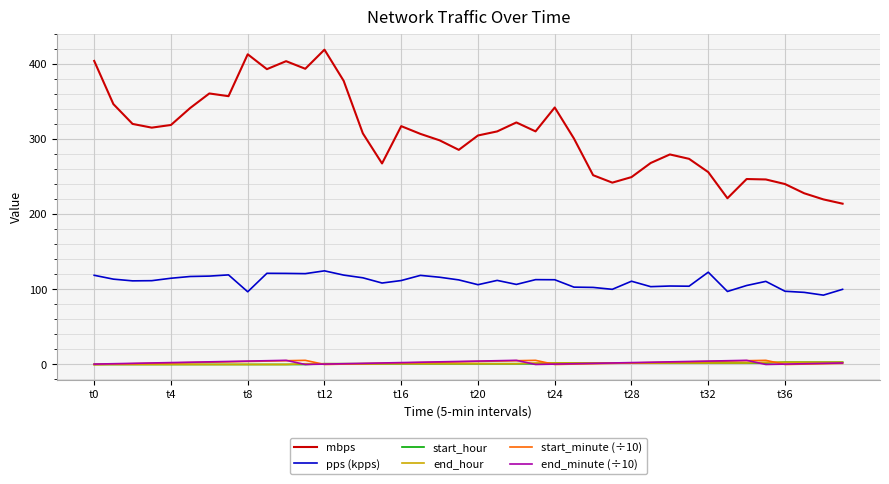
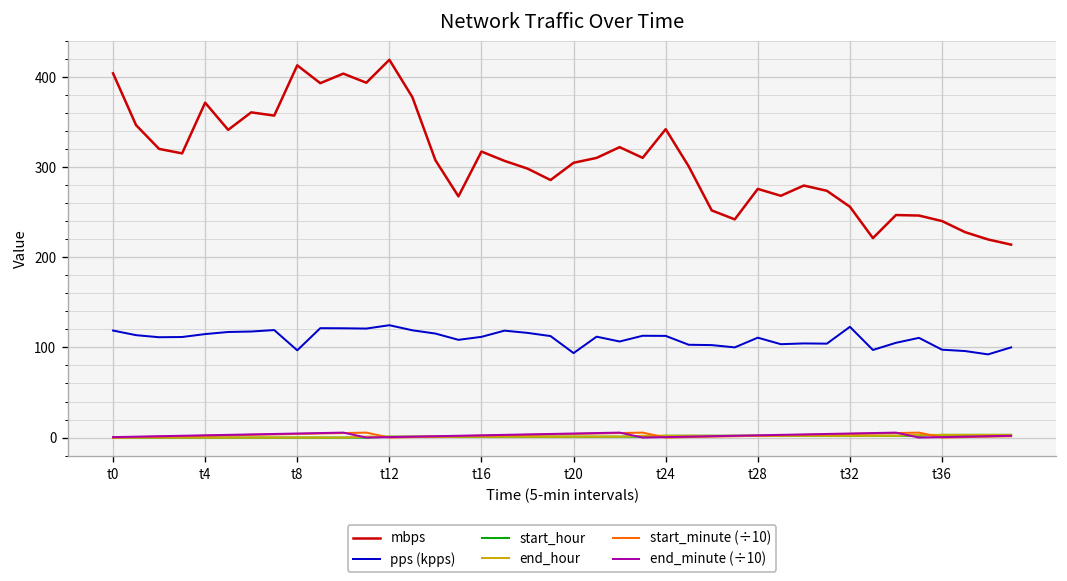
mbps, t4: 320 -> 370
pps (kpps), t20: 110 -> 90
mbps, t28: 250 -> 280
